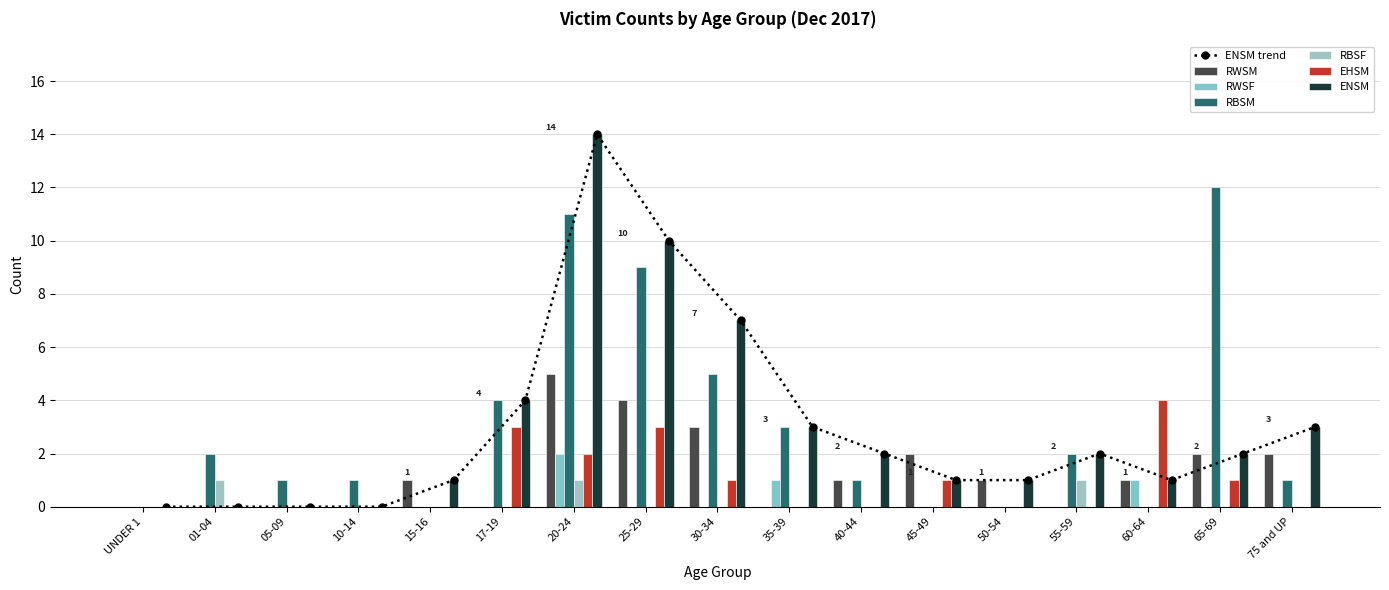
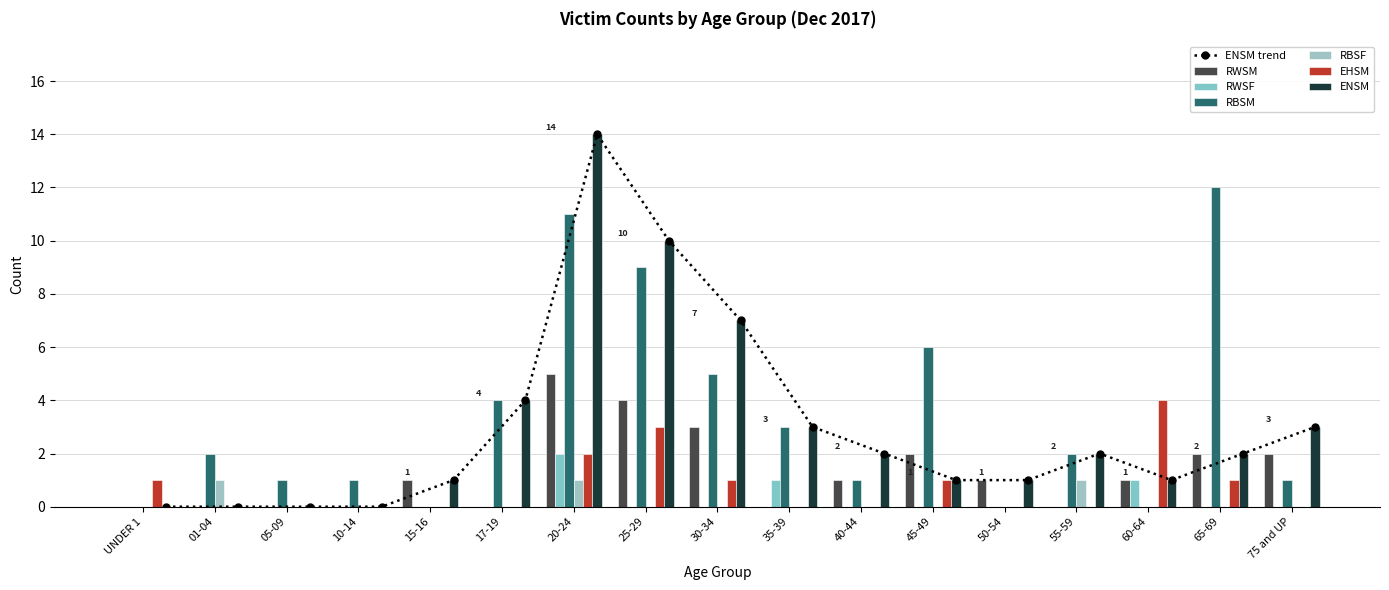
EHSM, UNDER 1: 0 -> 1
EHSM, 17-19: 3 -> 0
RBSM, 45-49: 0 -> 6
